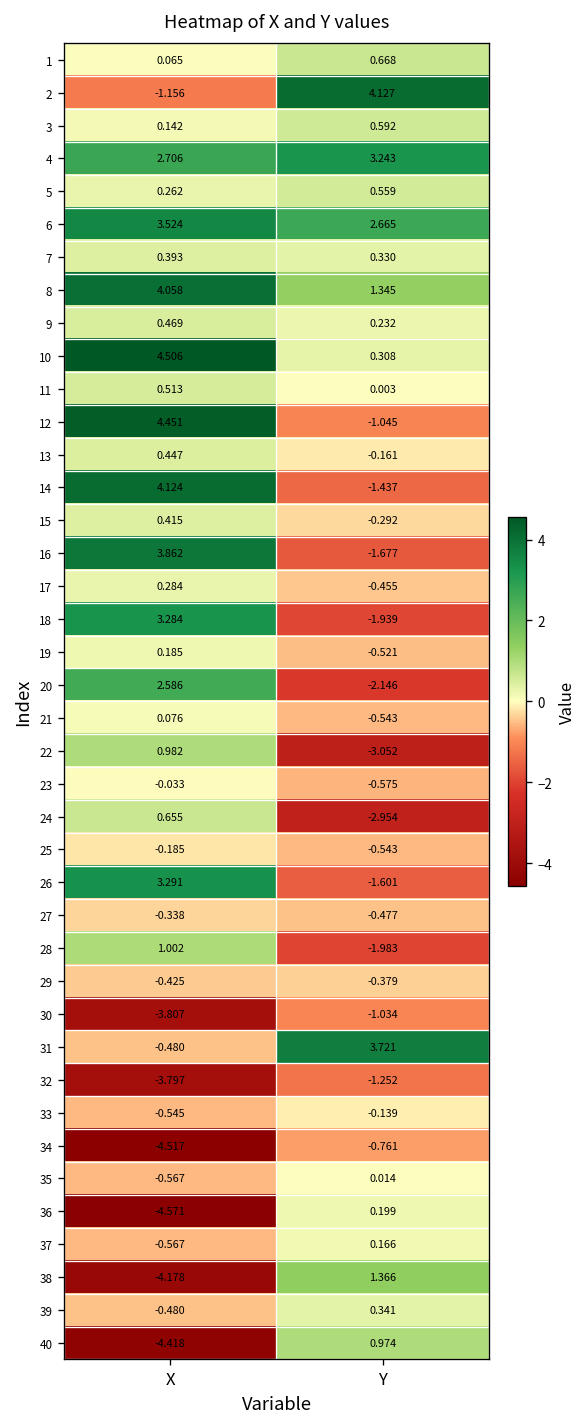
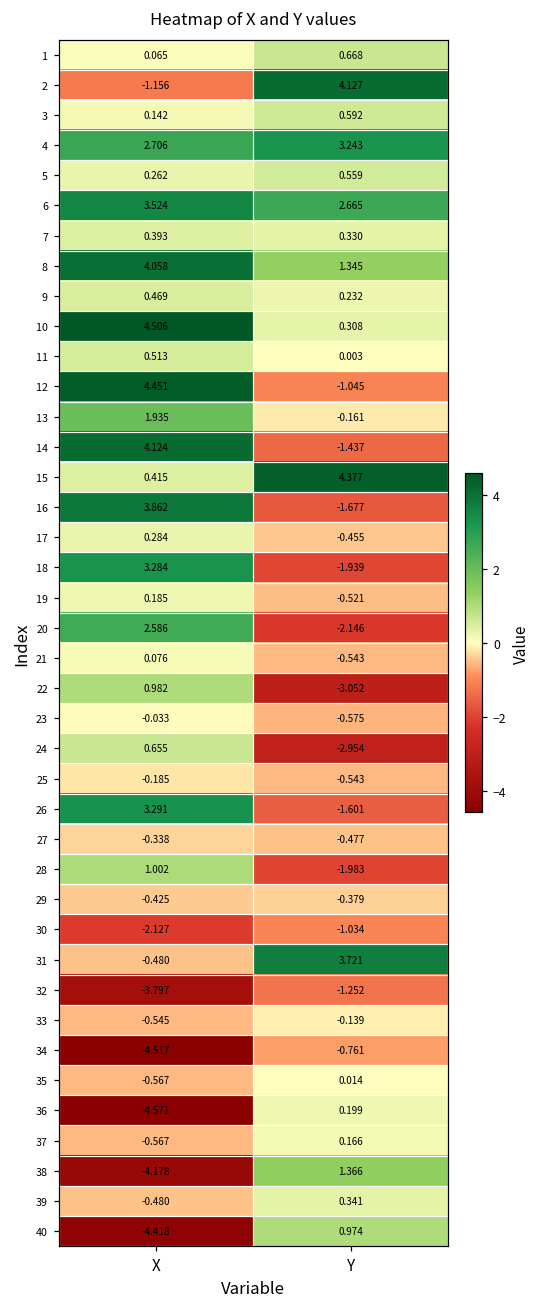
13, X: 0.447 -> 1.935
15, Y: -0.292 -> 4.377
30, X: -3.807 -> -2.127
